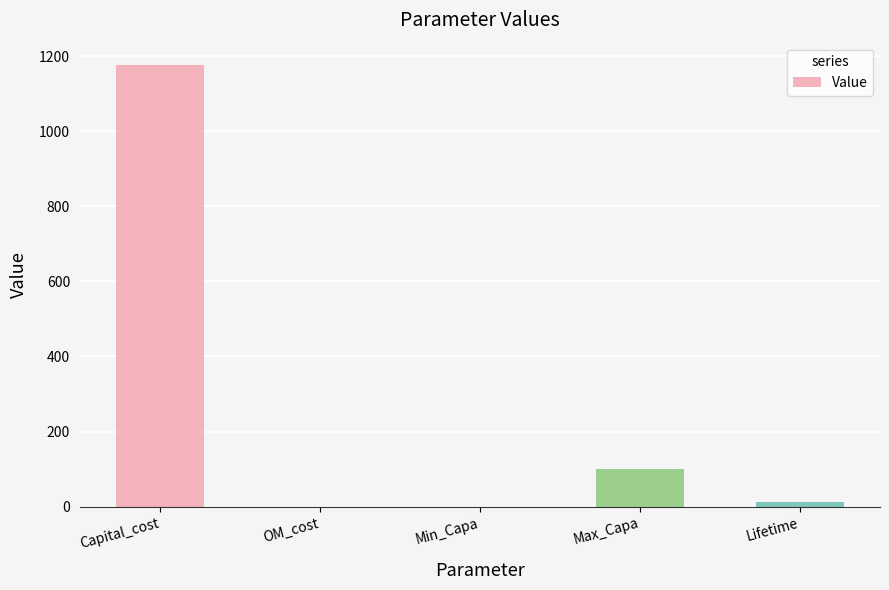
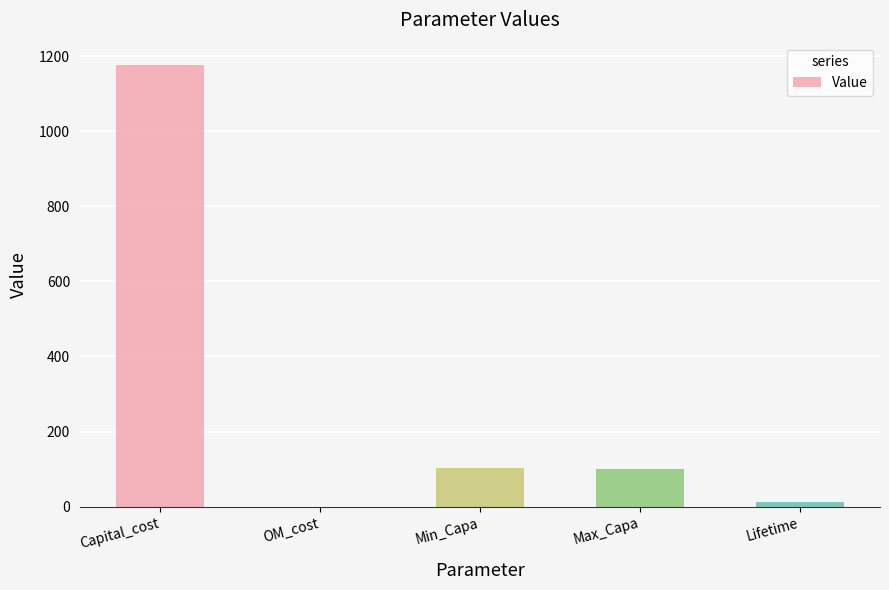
Min_Capa: 0 -> 100
